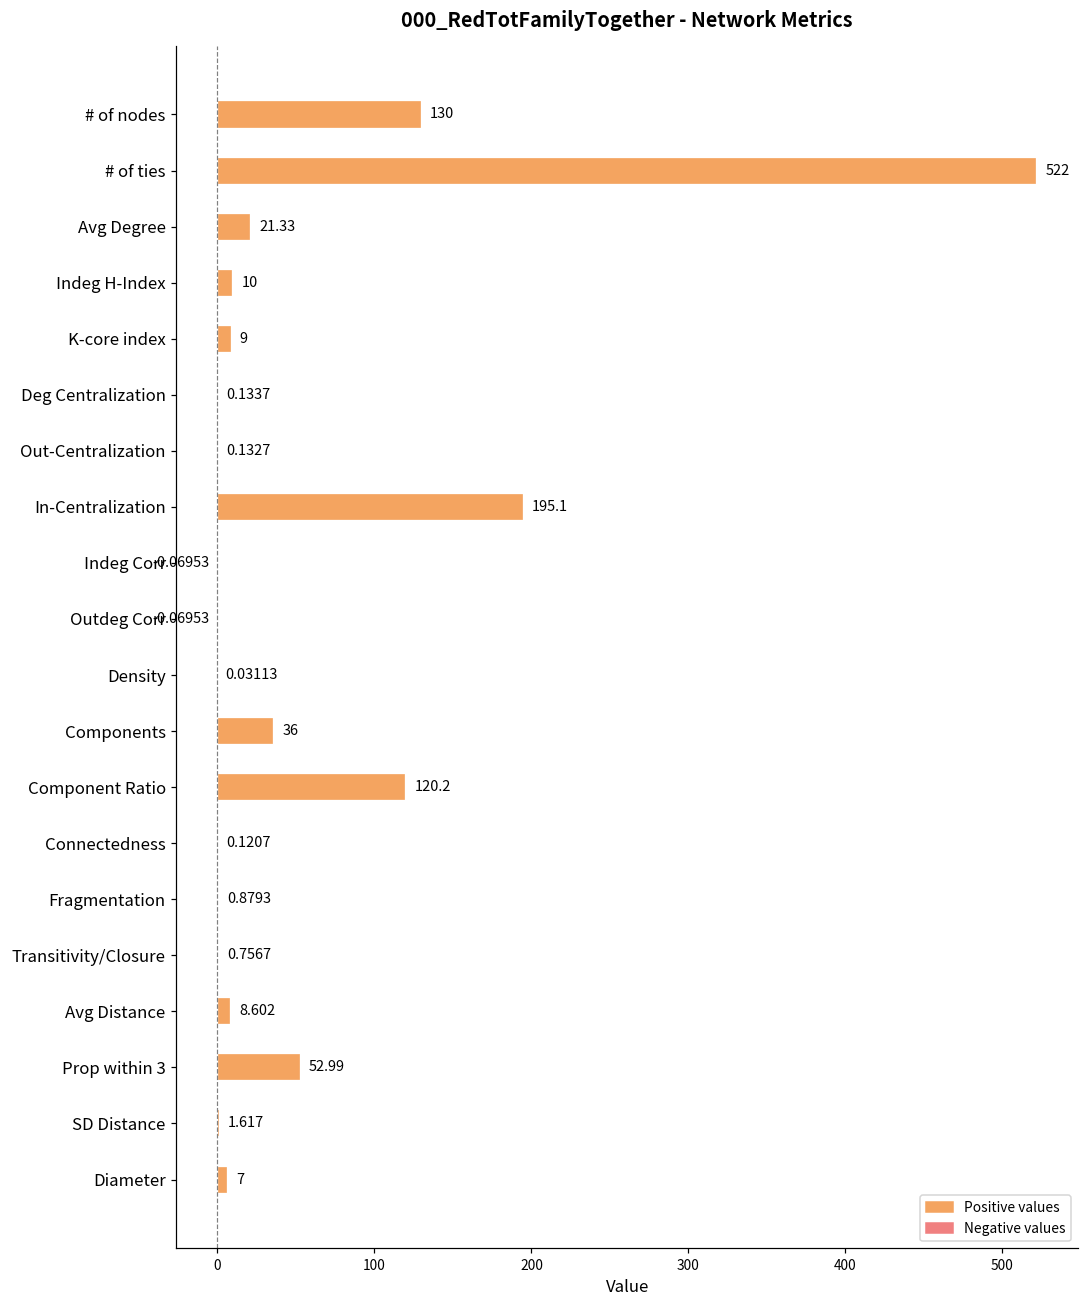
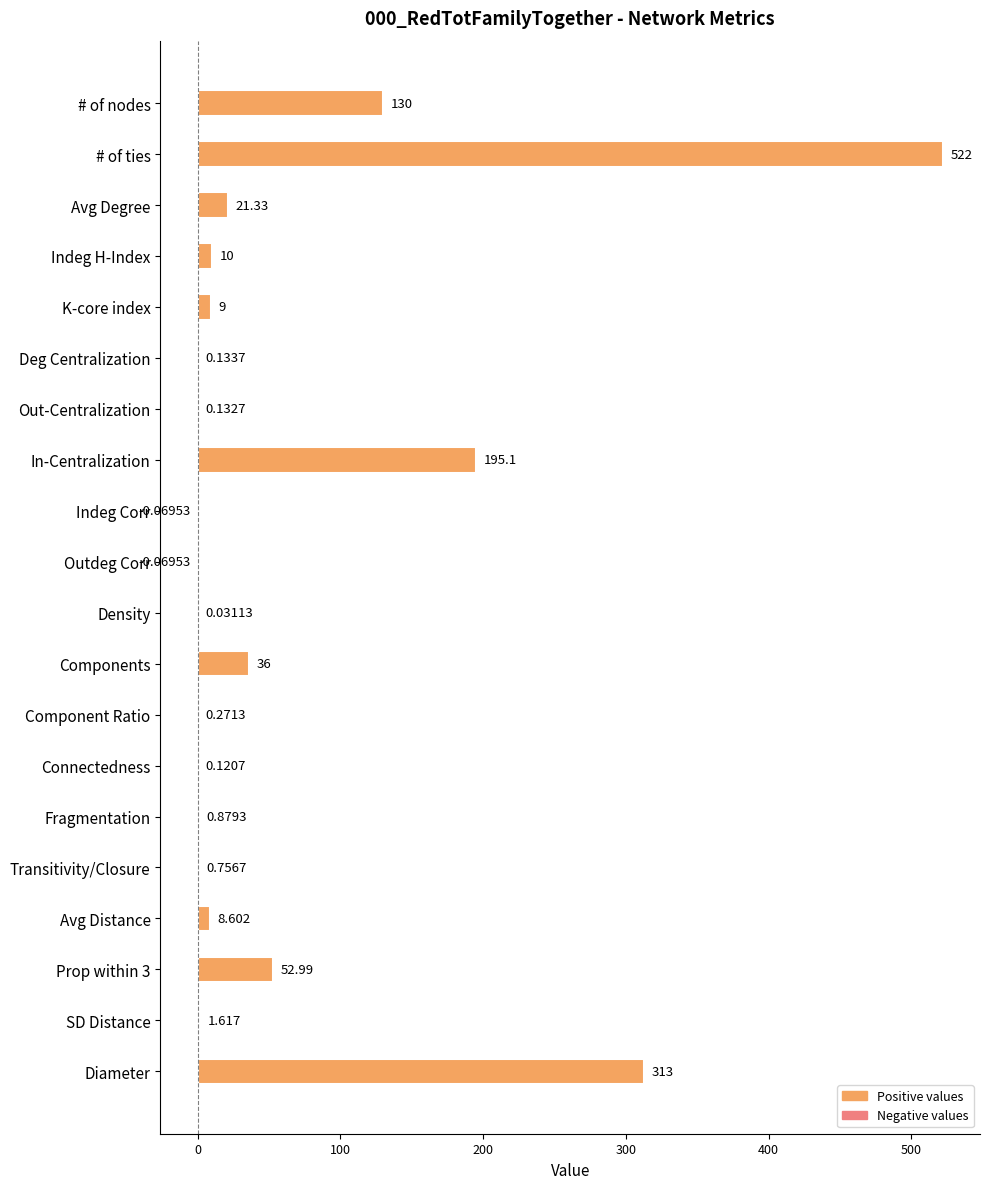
Component Ratio: 120.2 -> 0.2713
Diameter: 7 -> 313
